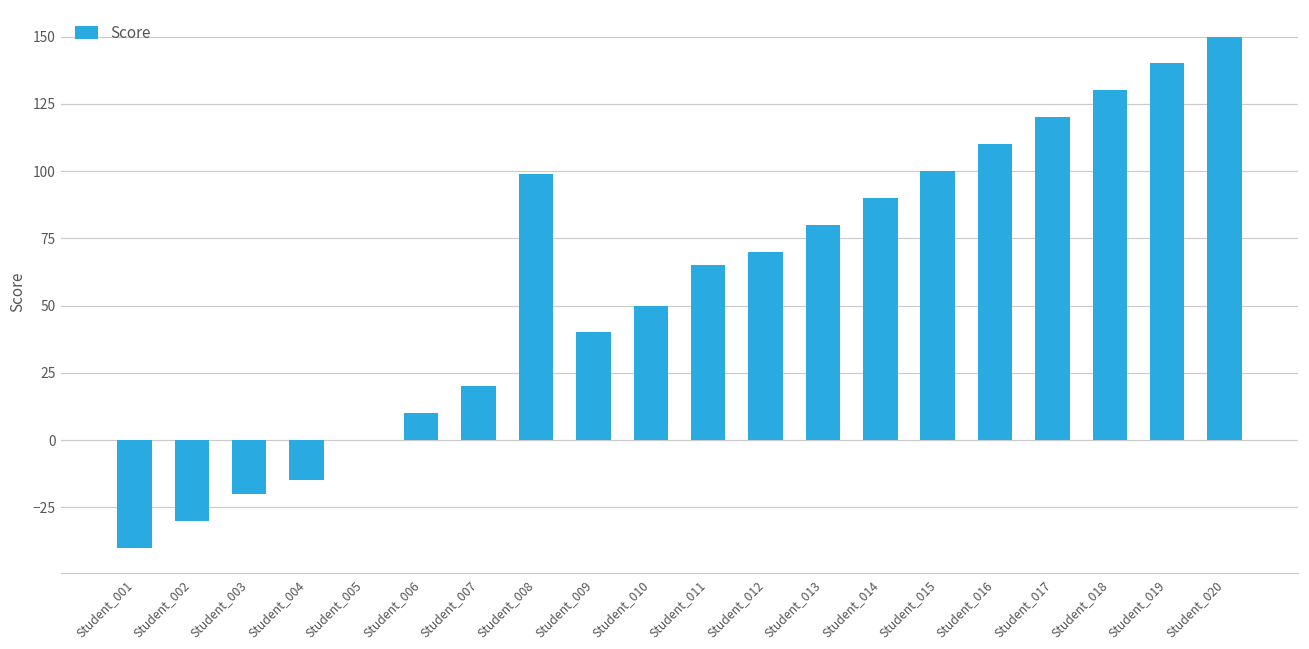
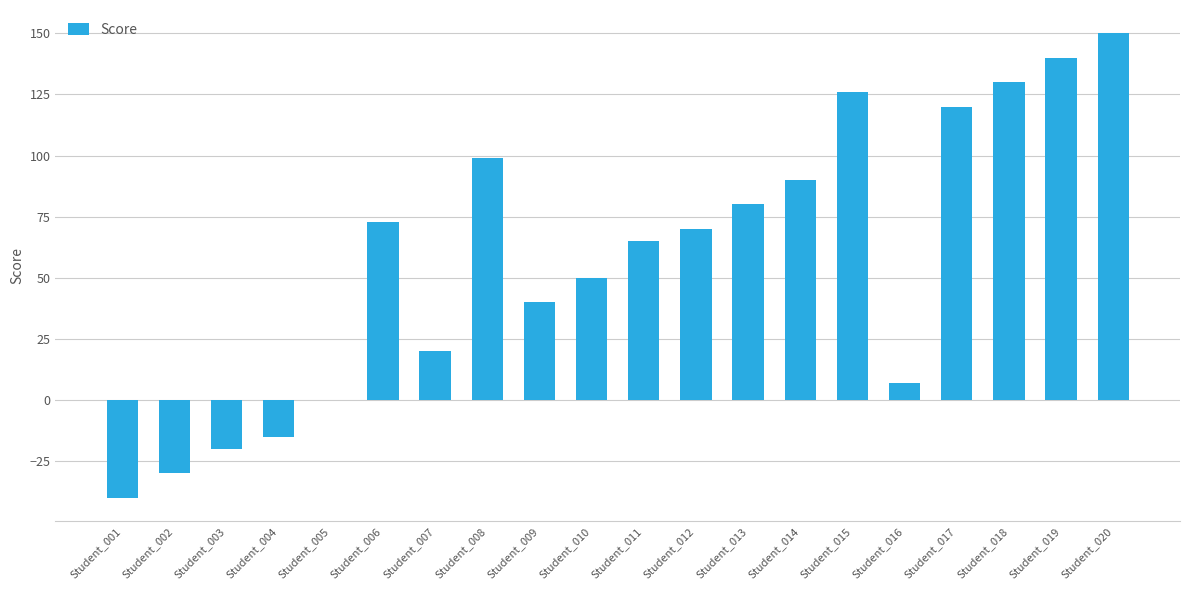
Student_006: 10 -> 73
Student_015: 100 -> 126
Student_016: 110 -> 7
